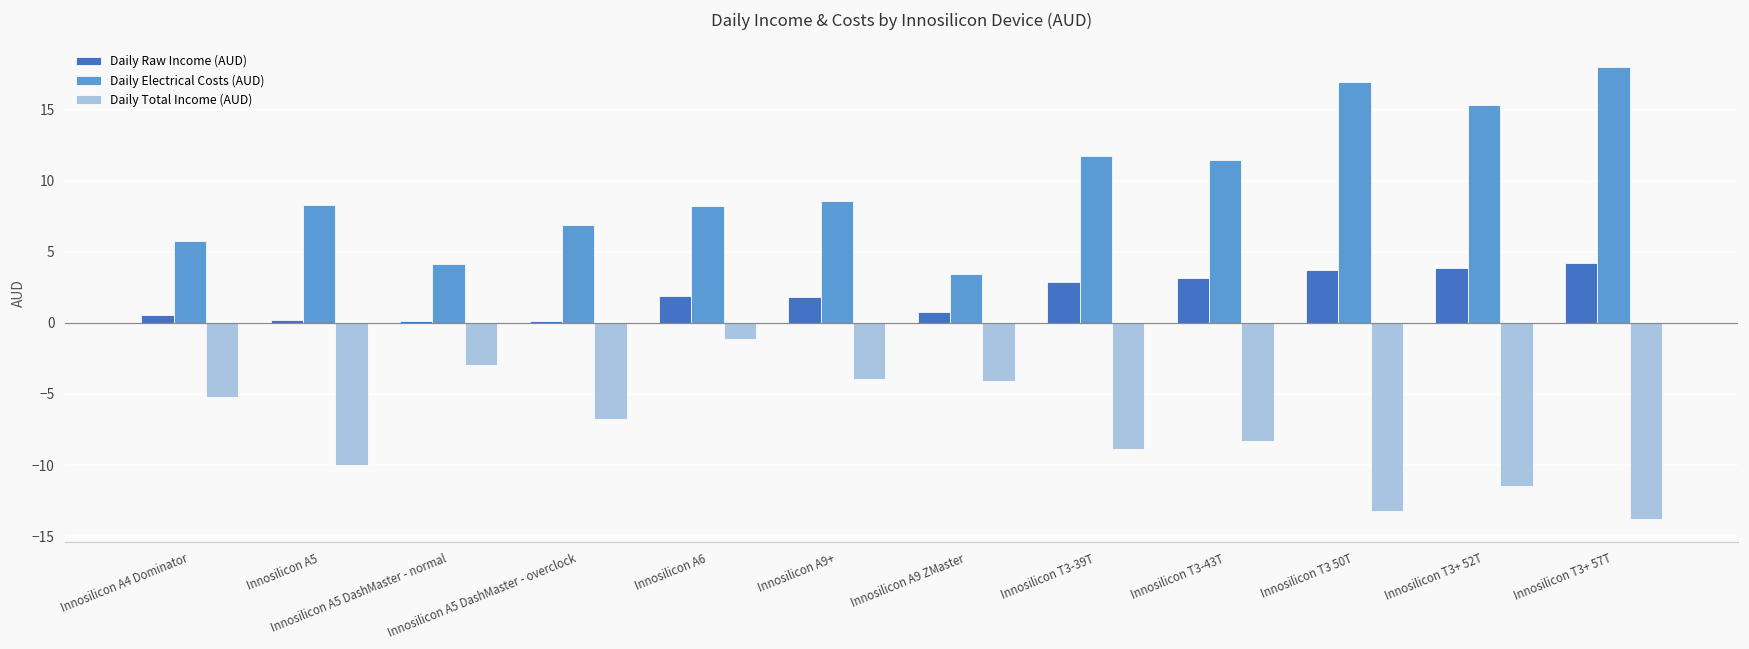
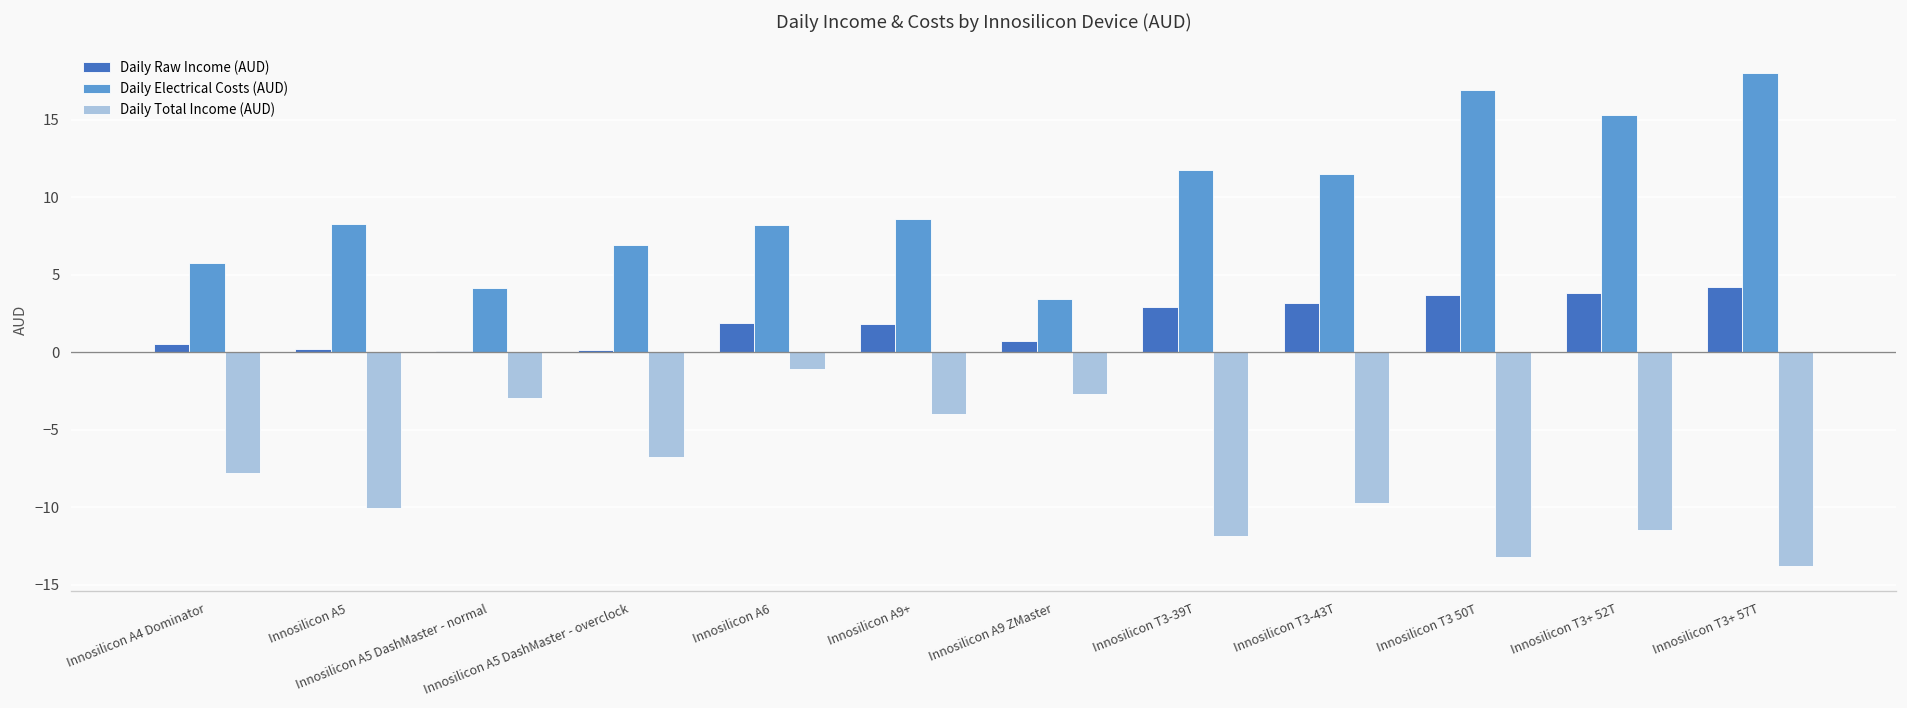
Daily Total Income (AUD), Innosilicon A4 Dominator: -5.2 -> -7.8
Daily Total Income (AUD), Innosilicon A9 ZMaster: -4.1 -> -2.7
Daily Total Income (AUD), Innosilicon T3-39T: -8.9 -> -11.9
Daily Total Income (AUD), Innosilicon T3-43T: -8.3 -> -9.7
